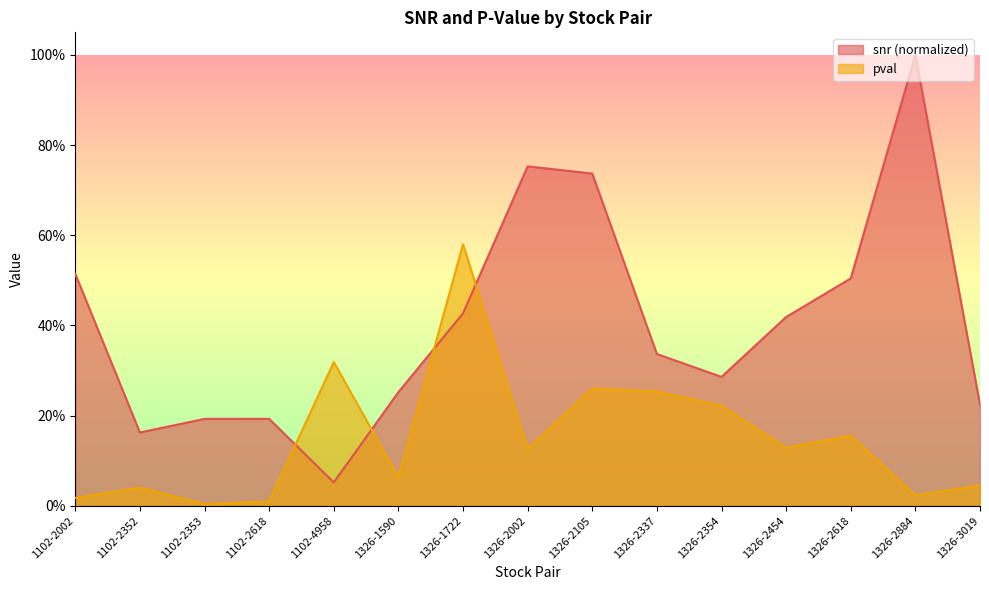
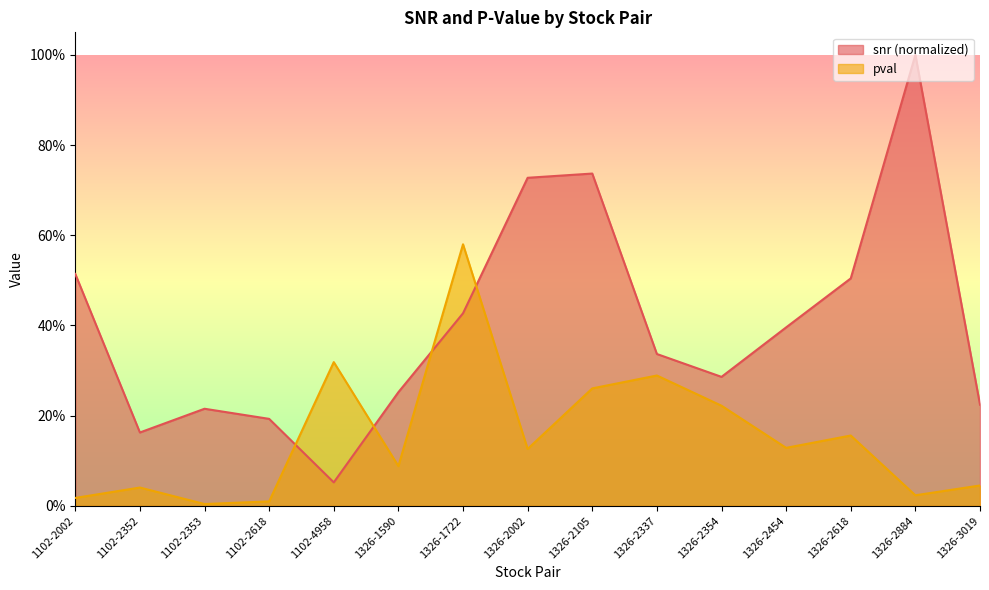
snr (normalized), 1102-2353: 19% -> 22%
pval, 1326-1590: 6% -> 9%
snr (normalized), 1326-2002: 75% -> 73%
pval, 1326-2337: 25% -> 29%
snr (normalized), 1326-2454: 42% -> 40%
